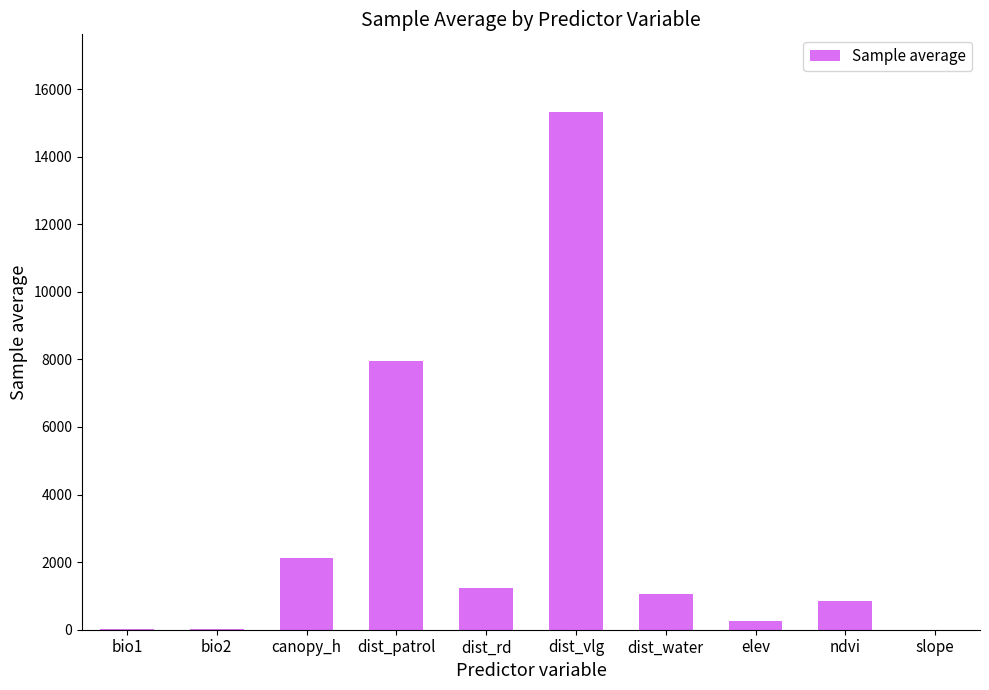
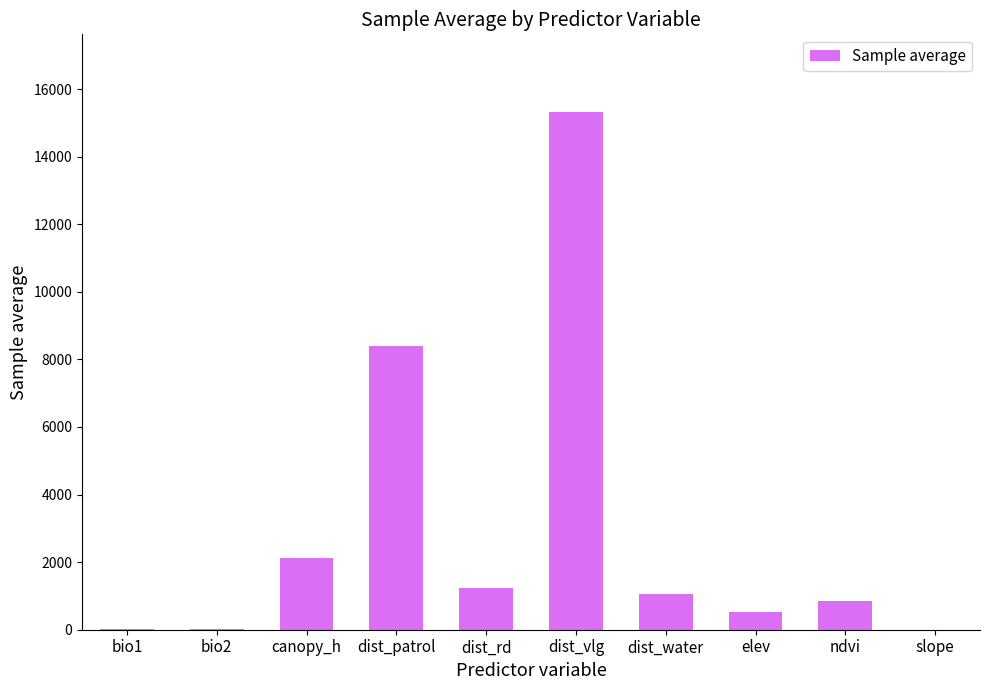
dist_patrol: 7900 -> 8400
elev: 200 -> 500
